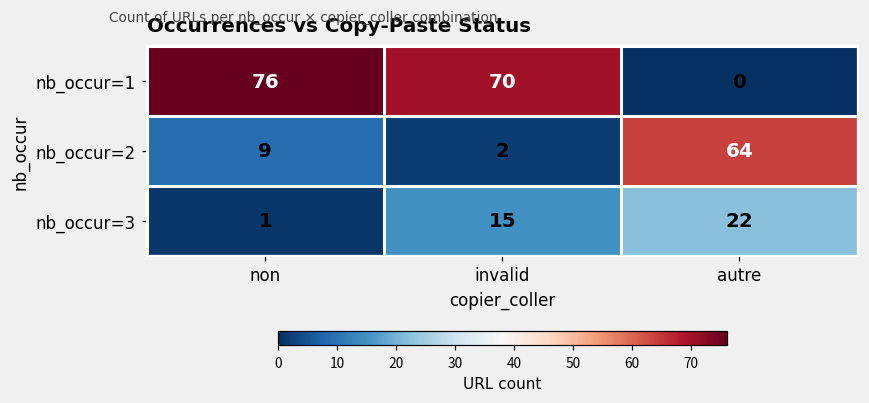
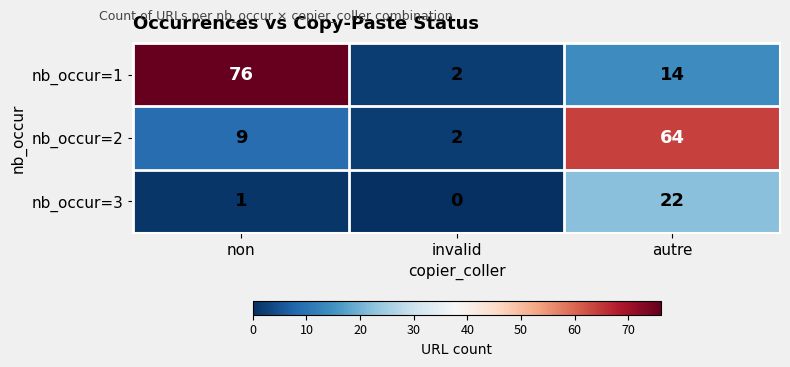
nb_occur=1, invalid: 70 -> 2
nb_occur=1, autre: 0 -> 14
nb_occur=3, invalid: 15 -> 0
